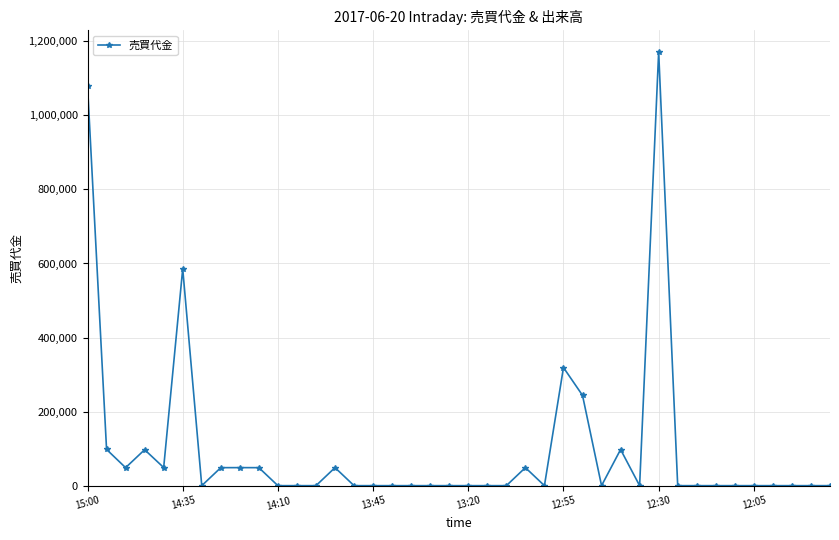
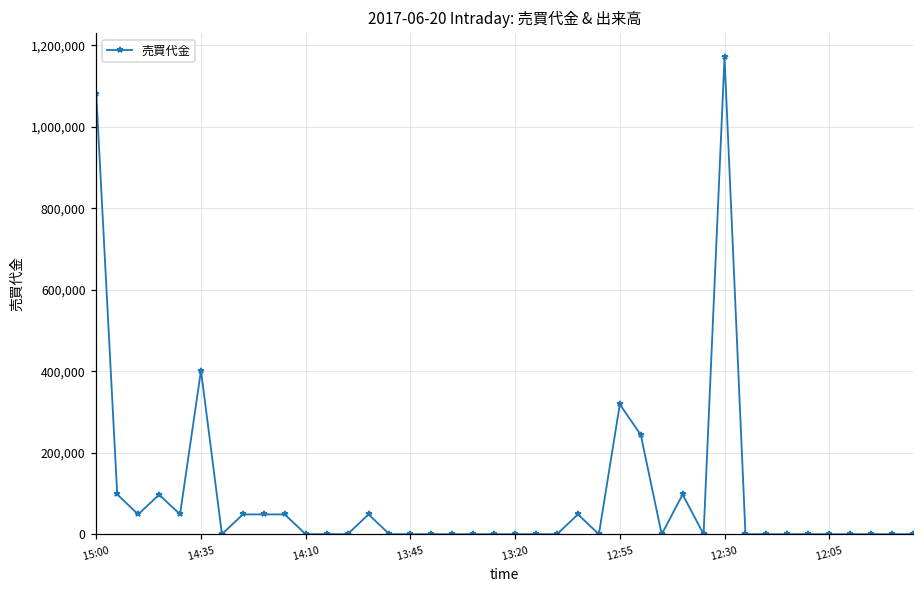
14:35: 590,000 -> 400,000
